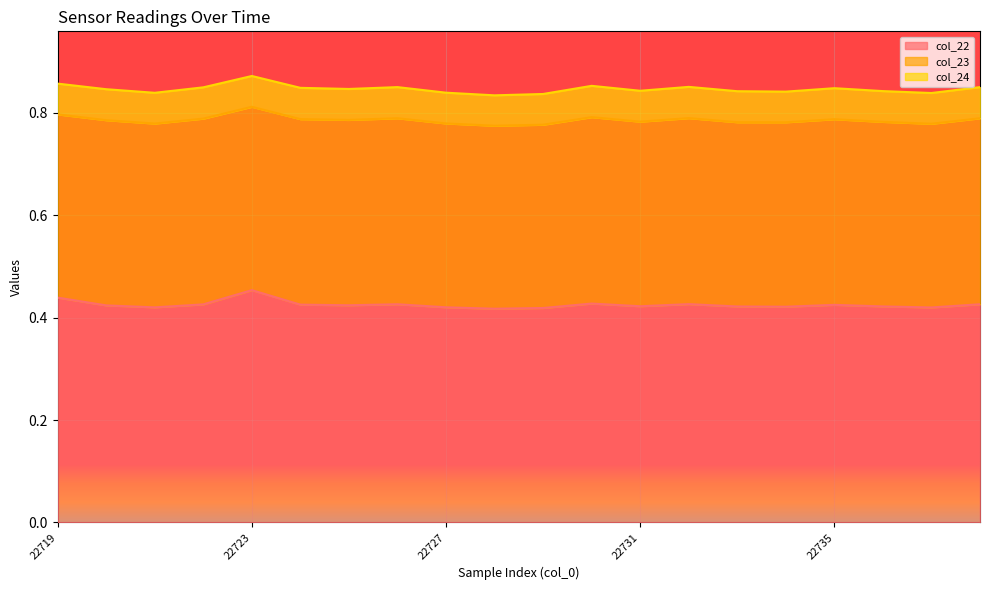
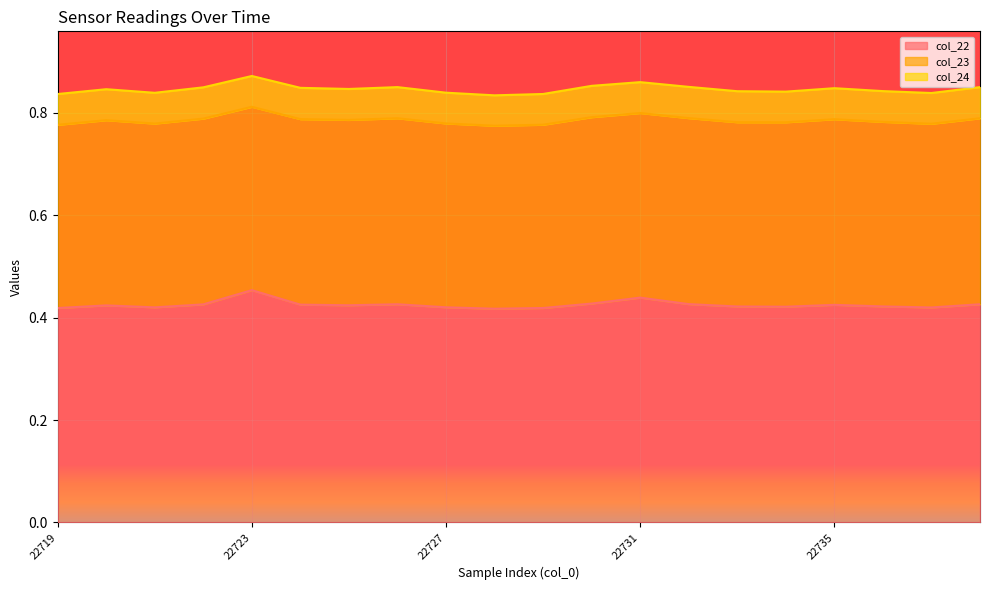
col_22, 22719: 0.44 -> 0.42
col_22, 22731: 0.42 -> 0.44
